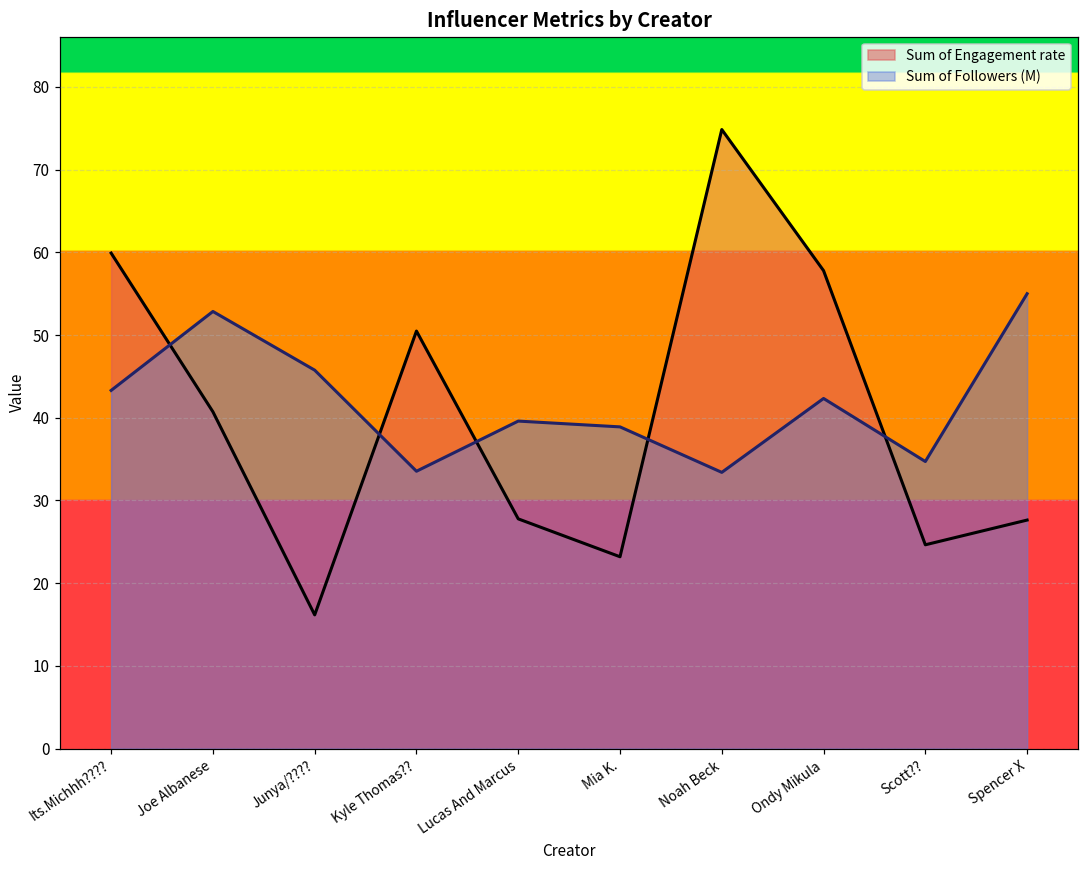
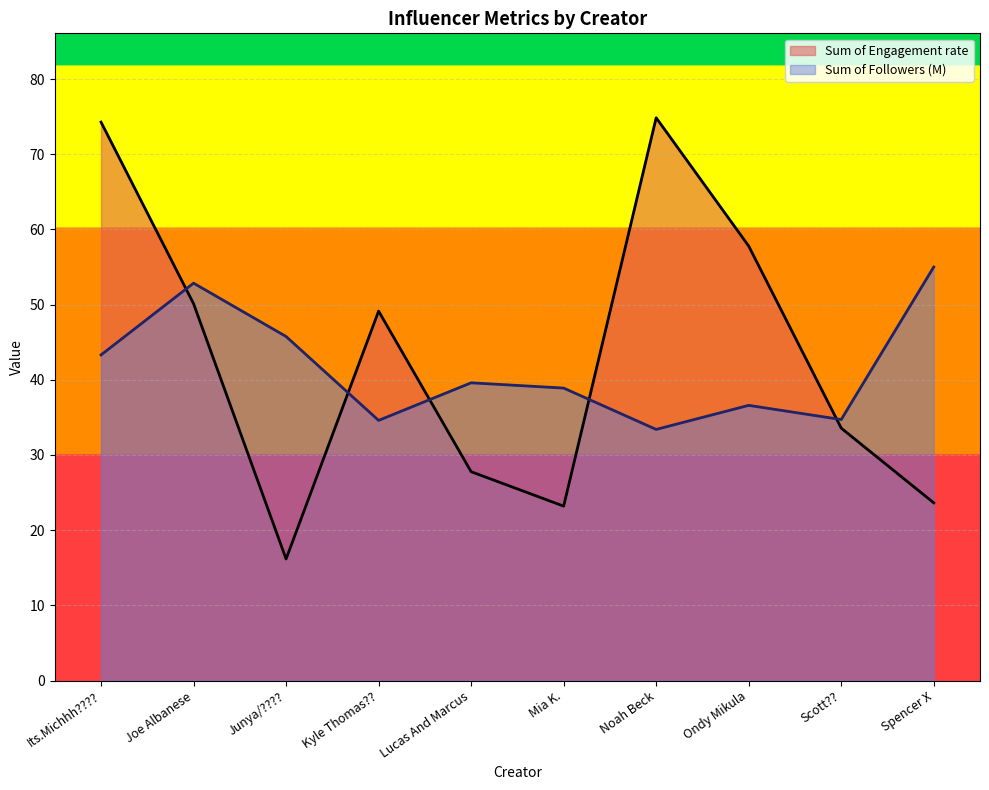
Sum of Engagement rate, Its.Michhh????: 60 -> 74
Sum of Engagement rate, Joe Albanese: 41 -> 50
Sum of Engagement rate, Kyle Thomas??: 50 -> 49
Sum of Followers (M), Kyle Thomas??: 34 -> 35
Sum of Followers (M), Ondy Mikula: 42 -> 37
Sum of Engagement rate, Scott??: 25 -> 34
Sum of Engagement rate, Spencer X: 28 -> 24
